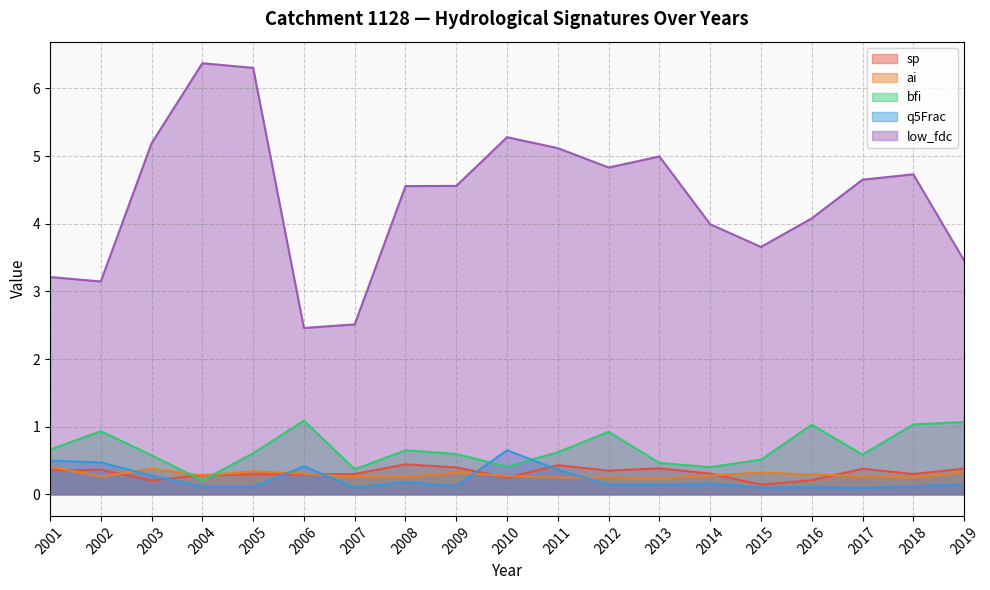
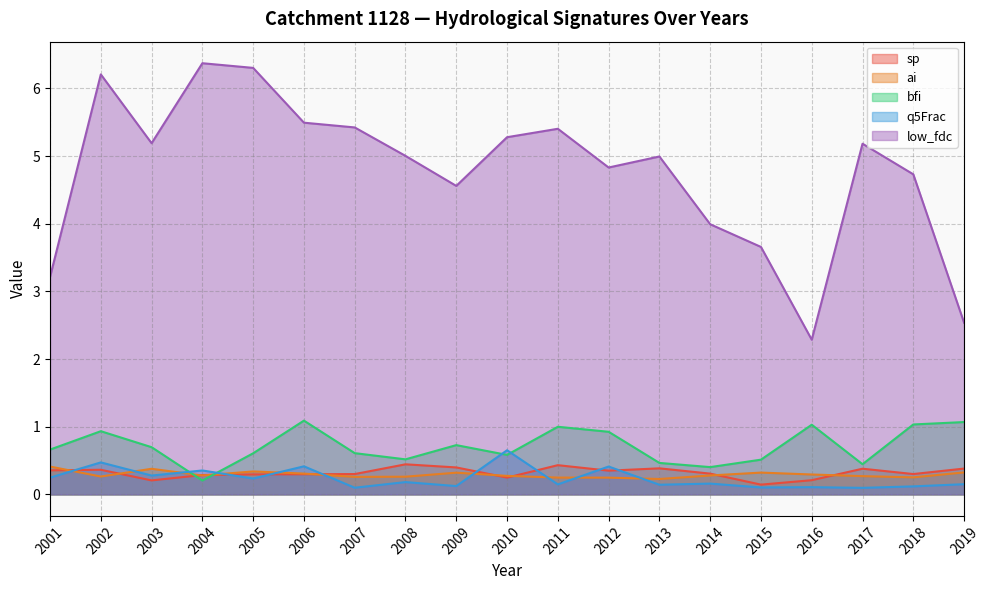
q5Frac, 2001: 0.5 -> 0.2
low_fdc, 2002: 3.1 -> 6.2
bfi, 2003: 0.6 -> 0.7
q5Frac, 2004: 0.1 -> 0.4
q5Frac, 2005: 0.1 -> 0.2
low_fdc, 2006: 2.5 -> 5.5
bfi, 2007: 0.4 -> 0.6
low_fdc, 2007: 2.5 -> 5.4
bfi, 2008: 0.7 -> 0.5
low_fdc, 2008: 4.6 -> 5.0
bfi, 2009: 0.6 -> 0.7
bfi, 2010: 0.4 -> 0.6
bfi, 2011: 0.6 -> 1.0
q5Frac, 2011: 0.4 -> 0.1
low_fdc, 2011: 5.1 -> 5.4
q5Frac, 2012: 0.1 -> 0.4
low_fdc, 2016: 4.1 -> 2.3
bfi, 2017: 0.6 -> 0.4
low_fdc, 2017: 4.6 -> 5.2
low_fdc, 2019: 3.5 -> 2.5
